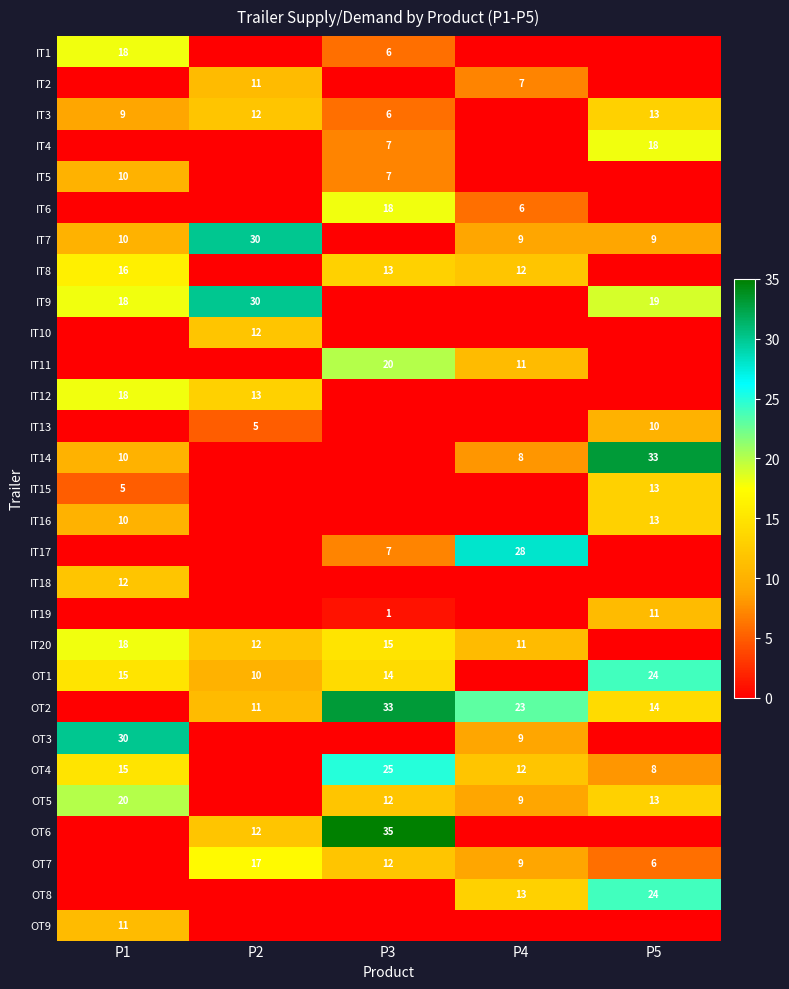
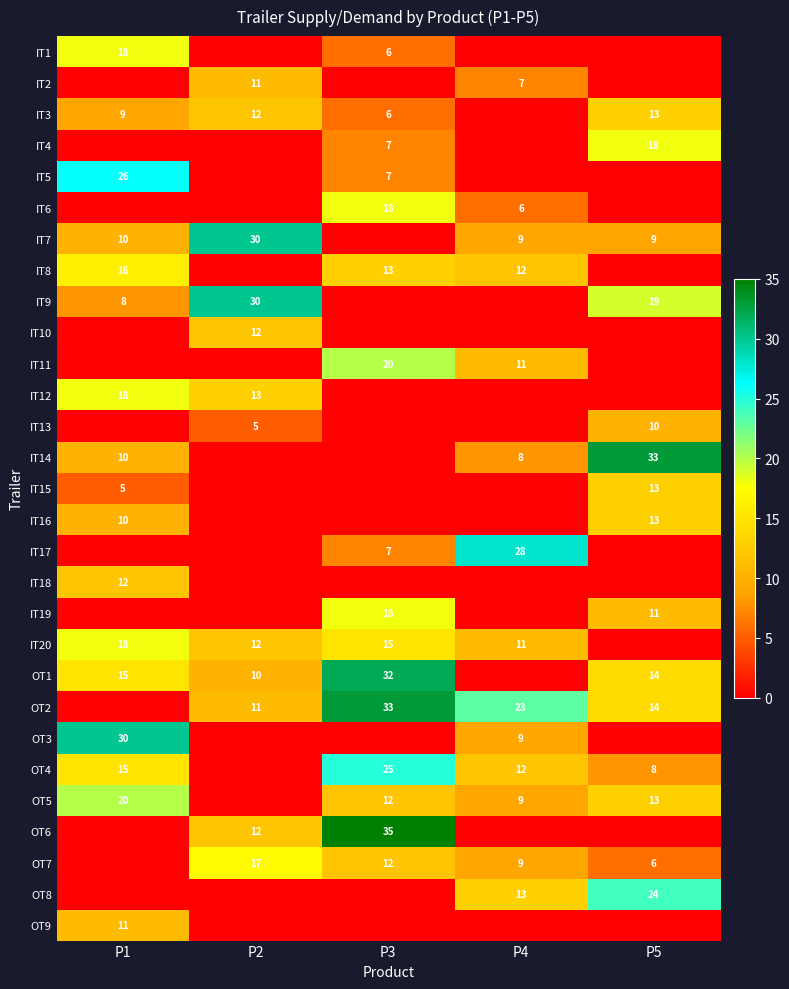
IT5, P1: 10 -> 26
IT9, P1: 18 -> 8
IT19, P3: 1 -> 18
OT1, P3: 14 -> 32
OT1, P5: 24 -> 14
